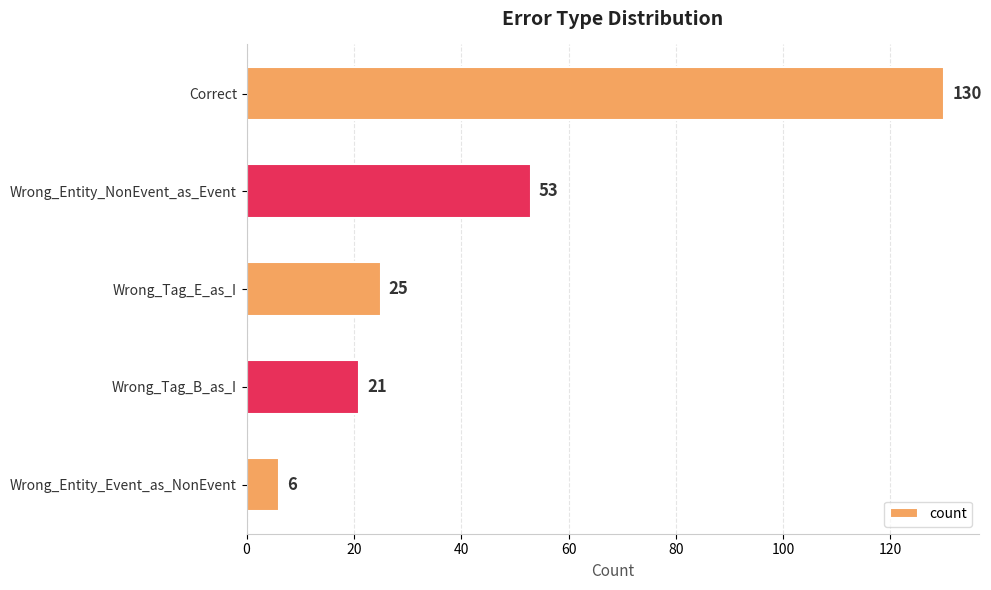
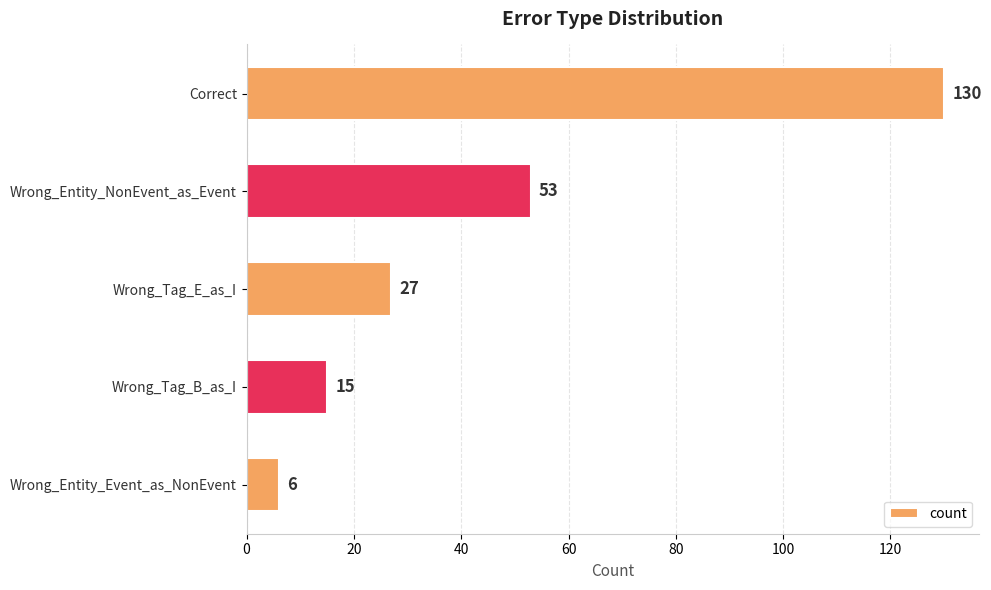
Wrong_Tag_E_as_I: 25 -> 27
Wrong_Tag_B_as_I: 21 -> 15
